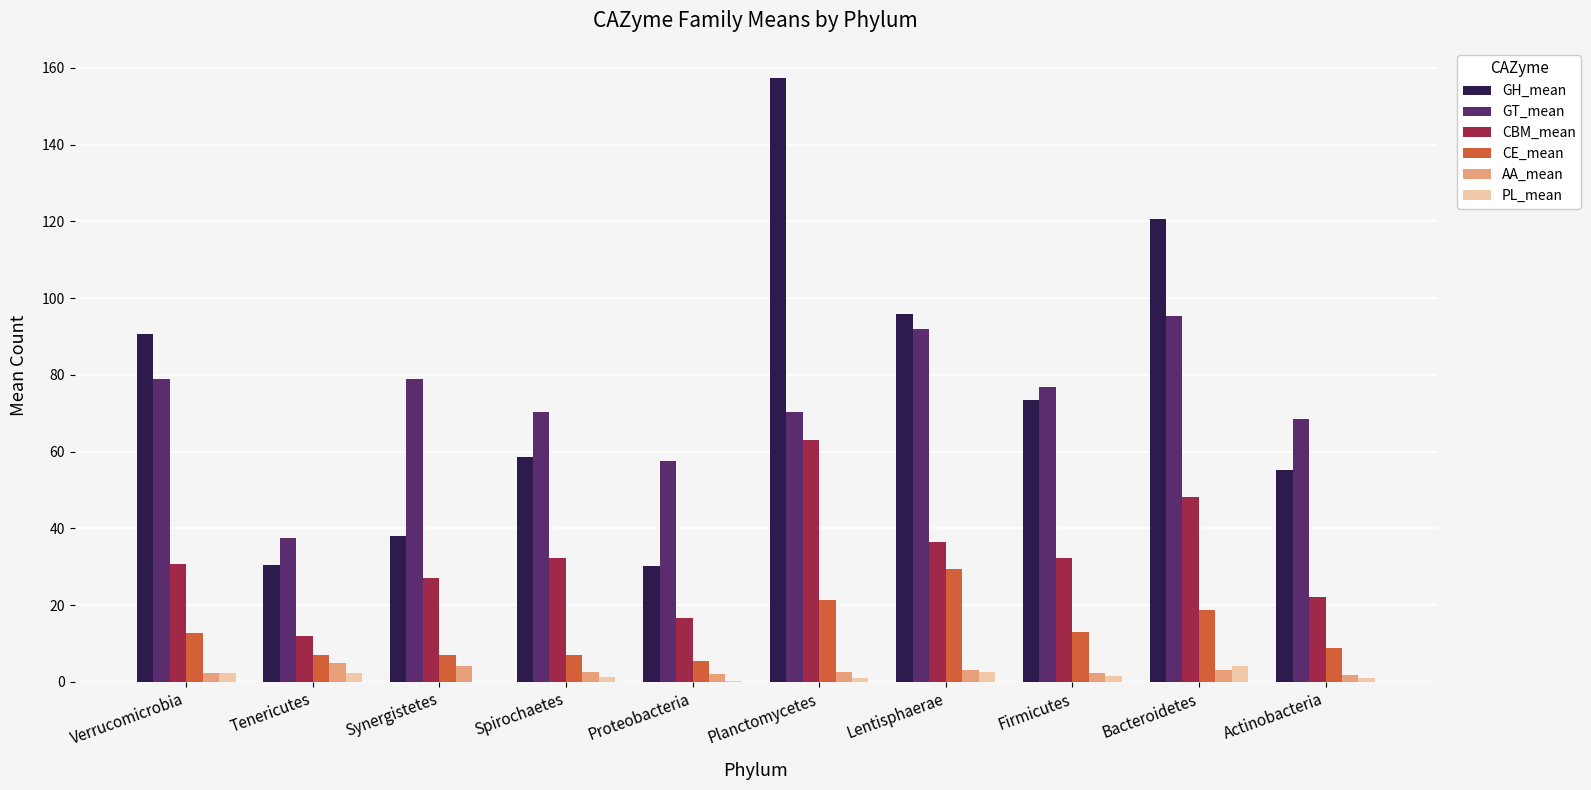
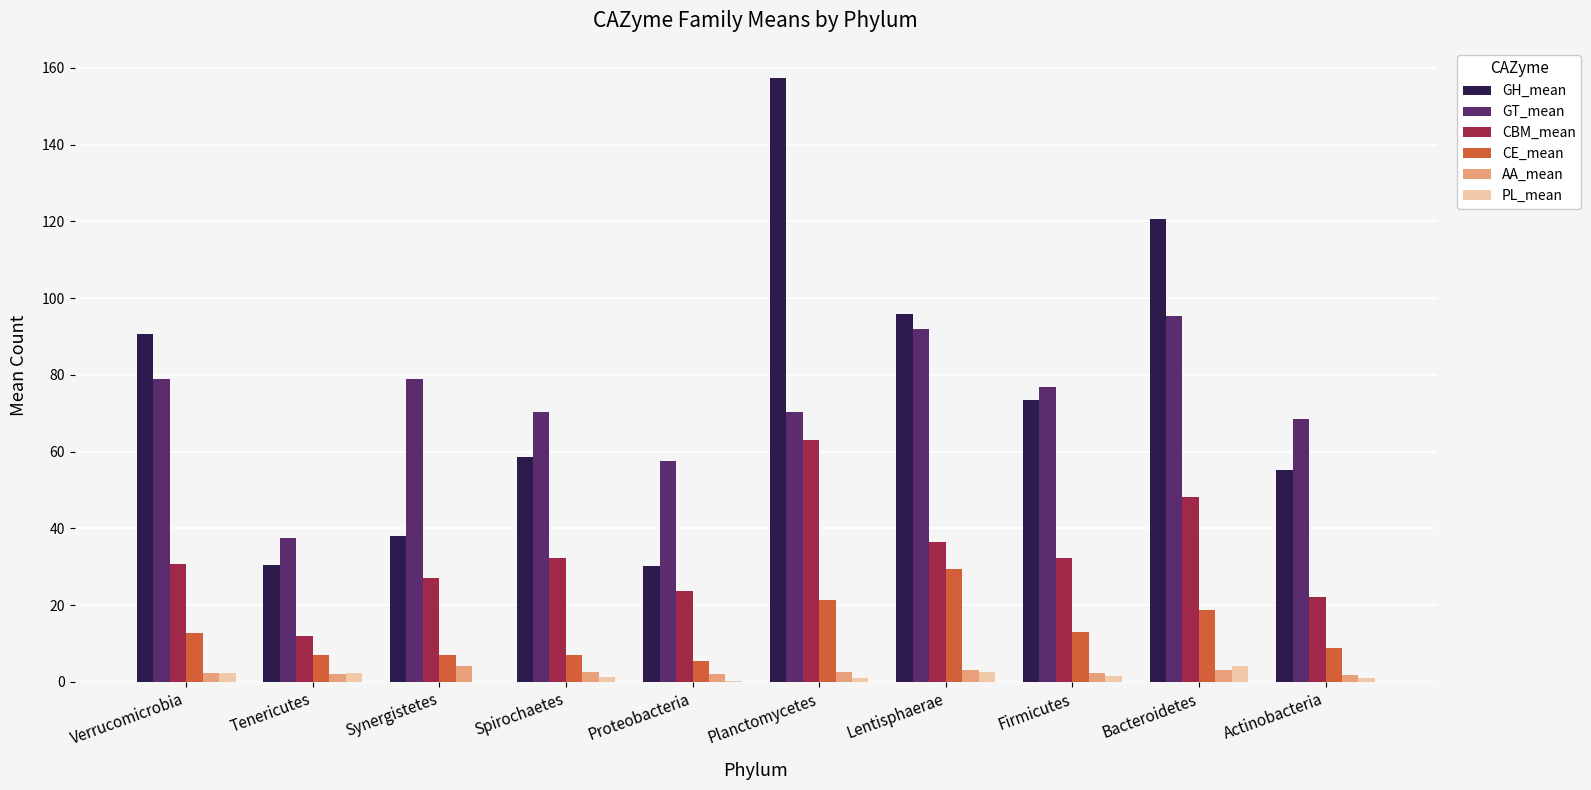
AA_mean, Tenericutes: 5 -> 2
CBM_mean, Proteobacteria: 17 -> 24
